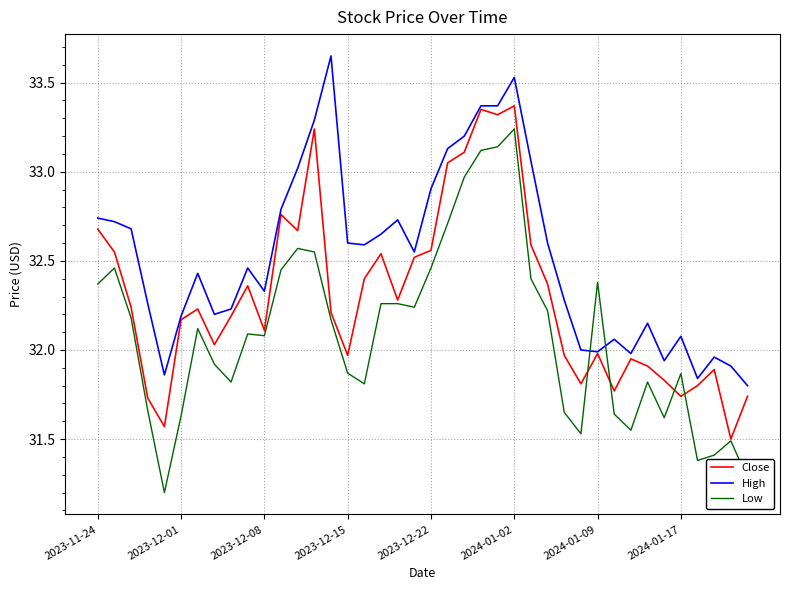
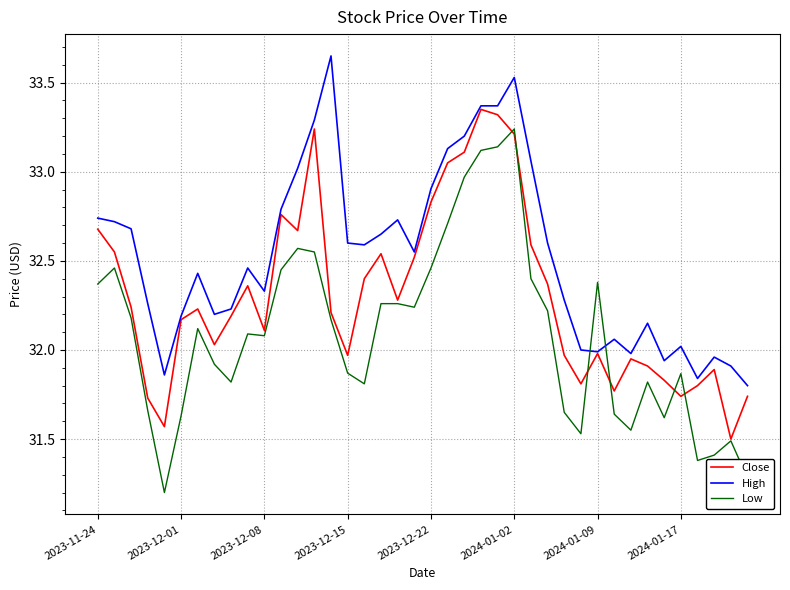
Close, 2023-12-22: 32.56 -> 32.83
Close, 2024-01-02: 33.37 -> 33.21
High, 2024-01-17: 32.08 -> 32.02
